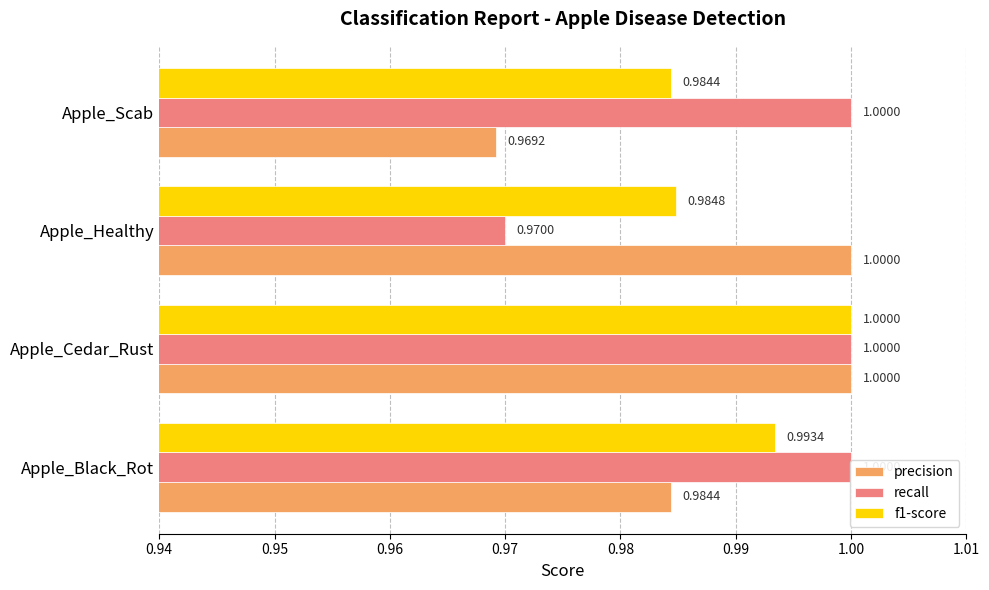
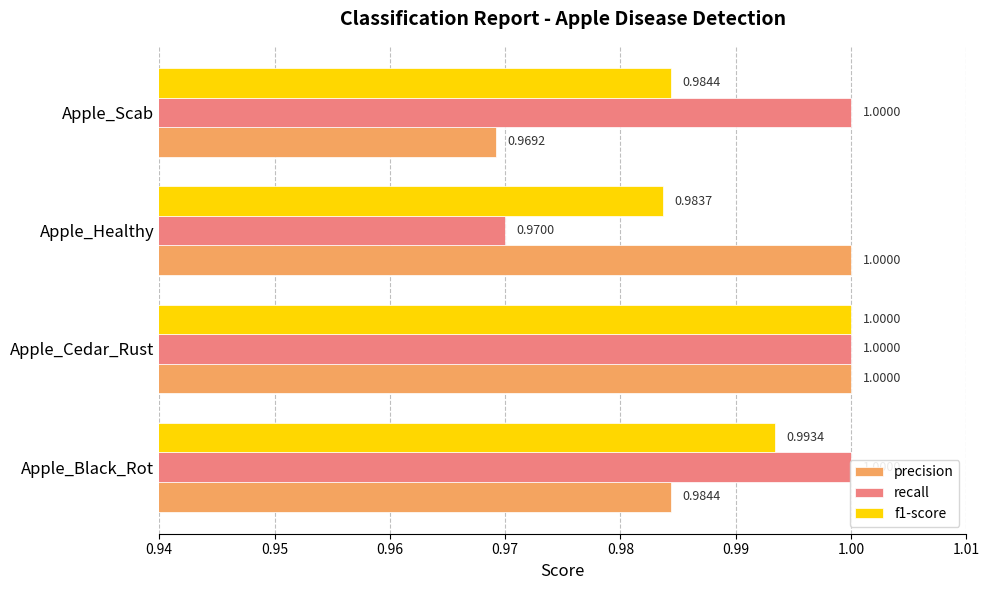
f1-score, Apple_Healthy: 0.9848 -> 0.9837
